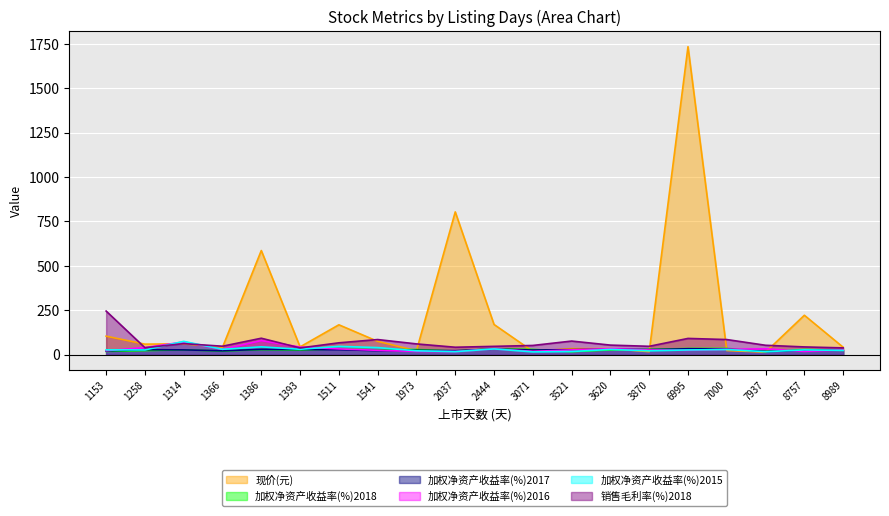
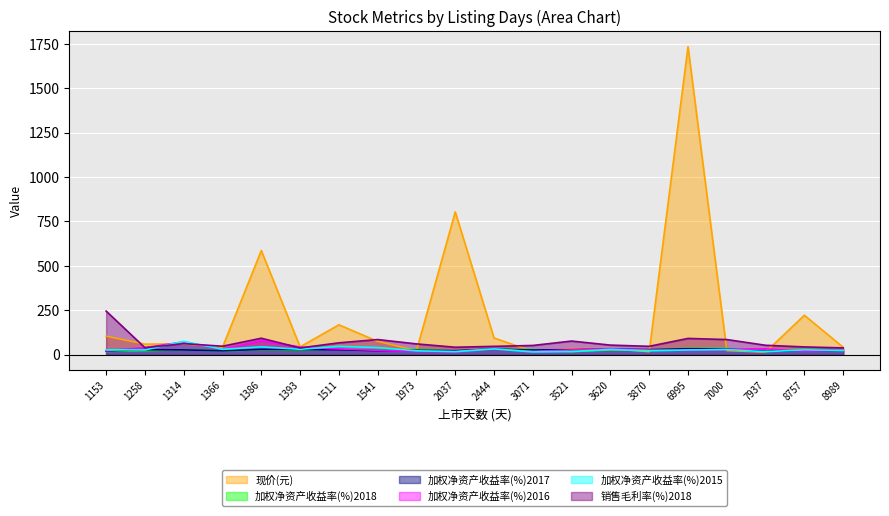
现价(元), 2444: 170 -> 90
